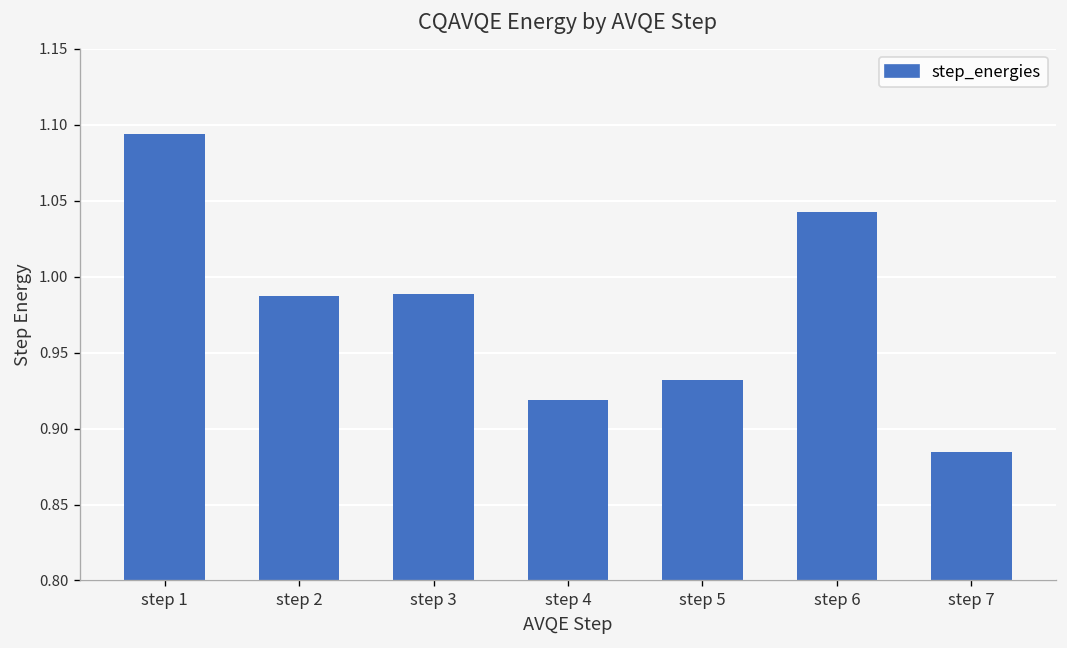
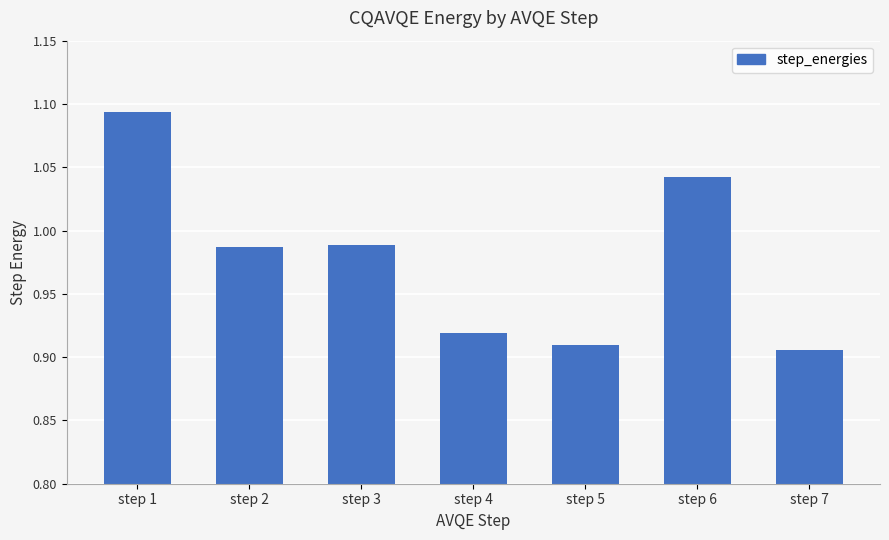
step 5: 0.932 -> 0.909
step 7: 0.885 -> 0.905
